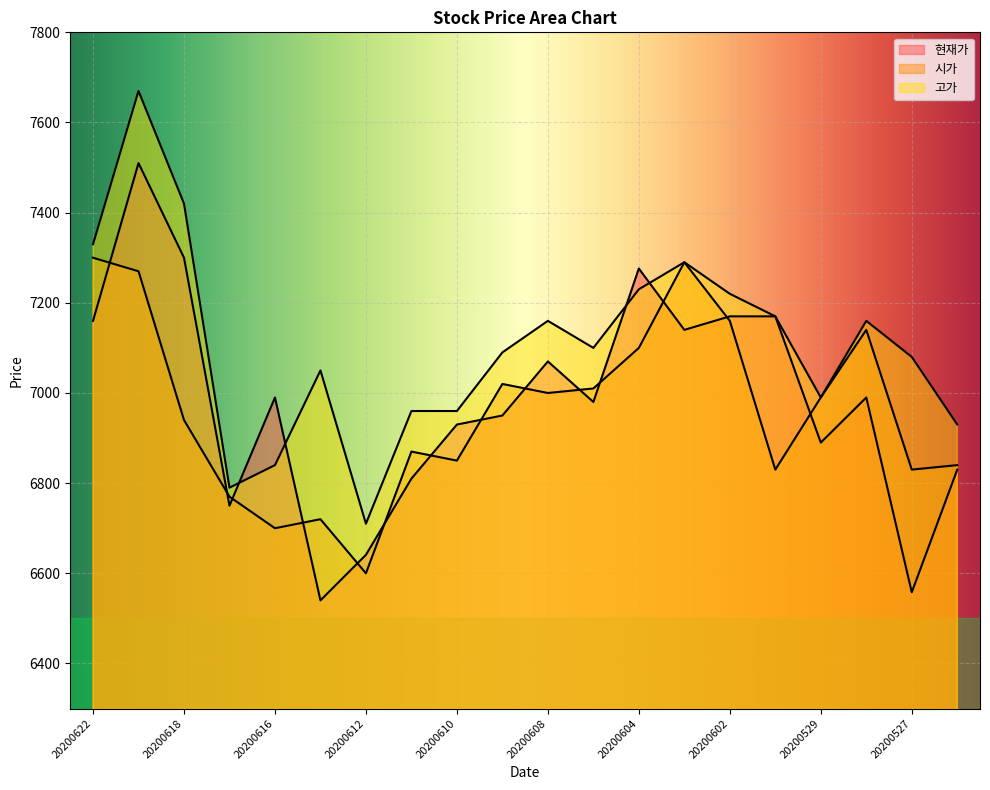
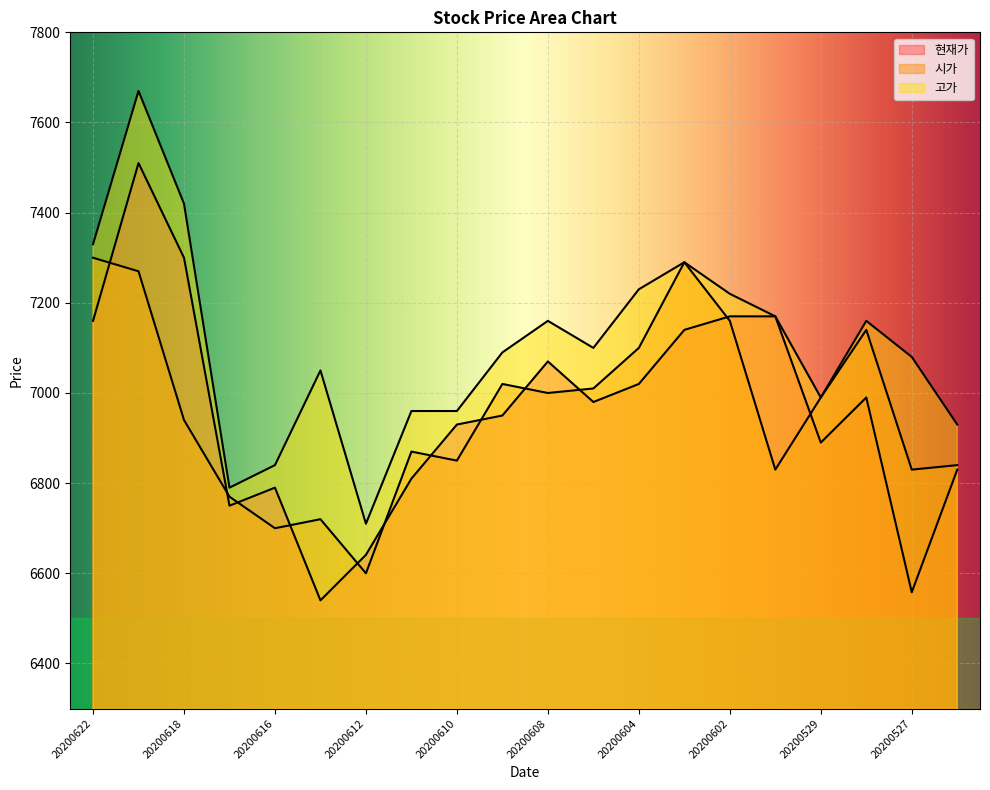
현재가, 20200616: 6990 -> 6790
현재가, 20200604: 7280 -> 7020
